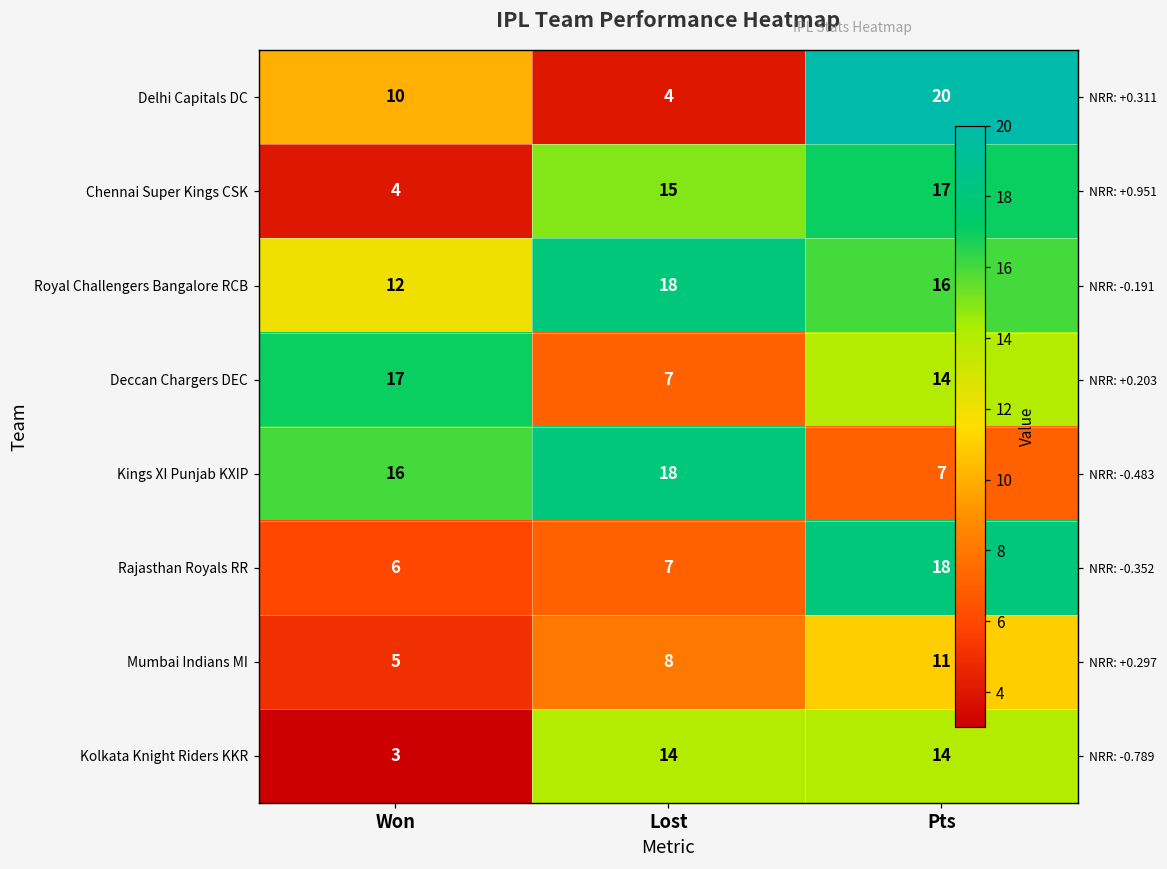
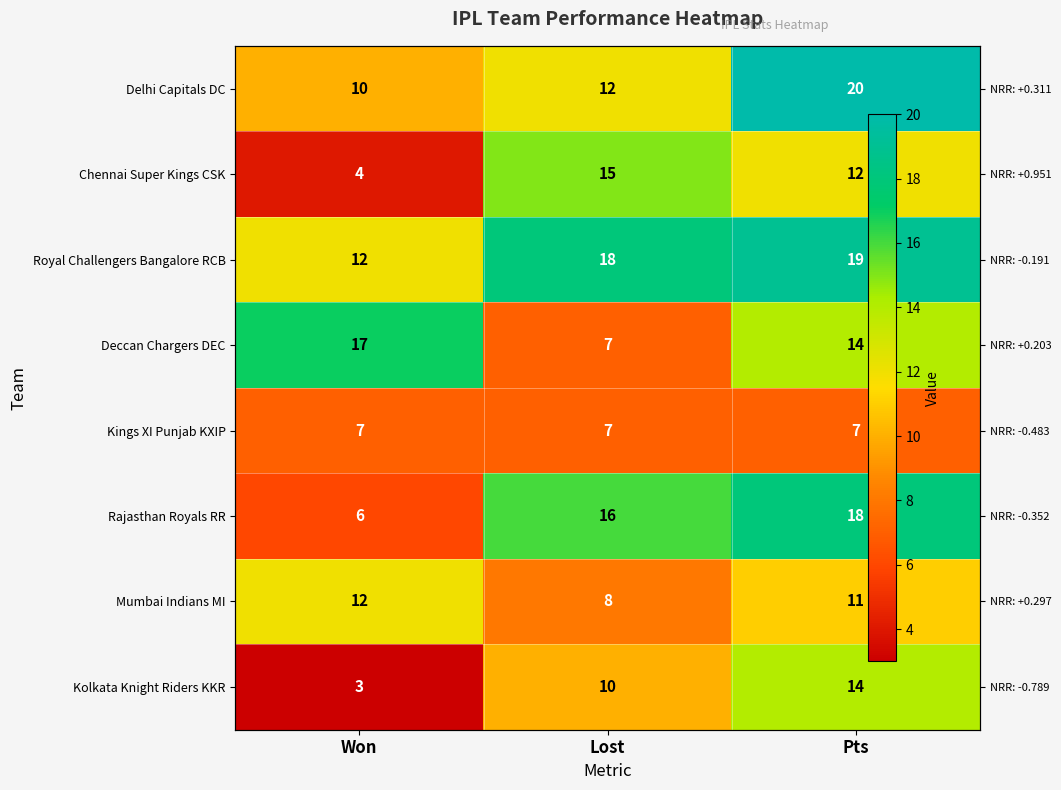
Delhi Capitals DC, Lost: 4 -> 12
Chennai Super Kings CSK, Pts: 17 -> 12
Royal Challengers Bangalore RCB, Pts: 16 -> 19
Kings XI Punjab KXIP, Won: 16 -> 7
Kings XI Punjab KXIP, Lost: 18 -> 7
Rajasthan Royals RR, Lost: 7 -> 16
Mumbai Indians MI, Won: 5 -> 12
Kolkata Knight Riders KKR, Lost: 14 -> 10
